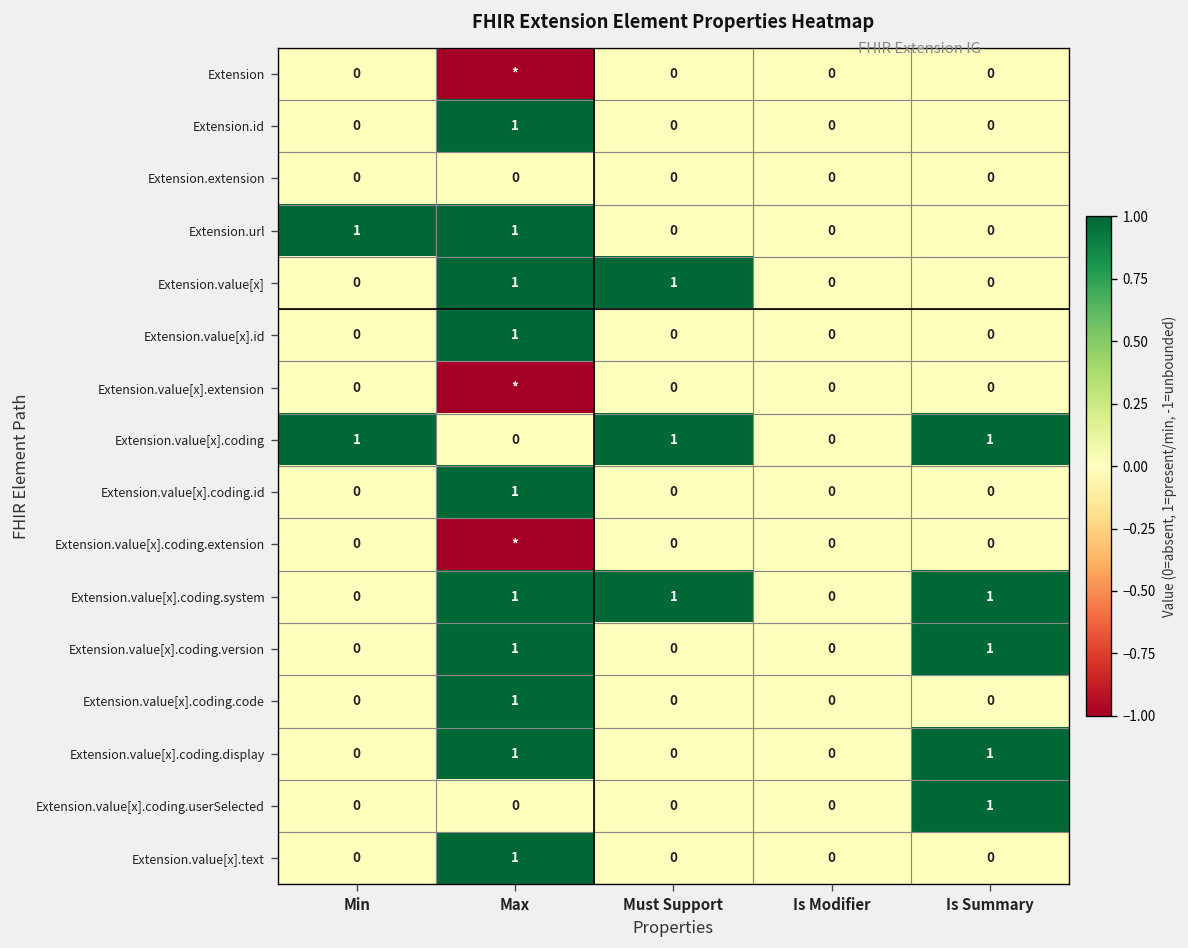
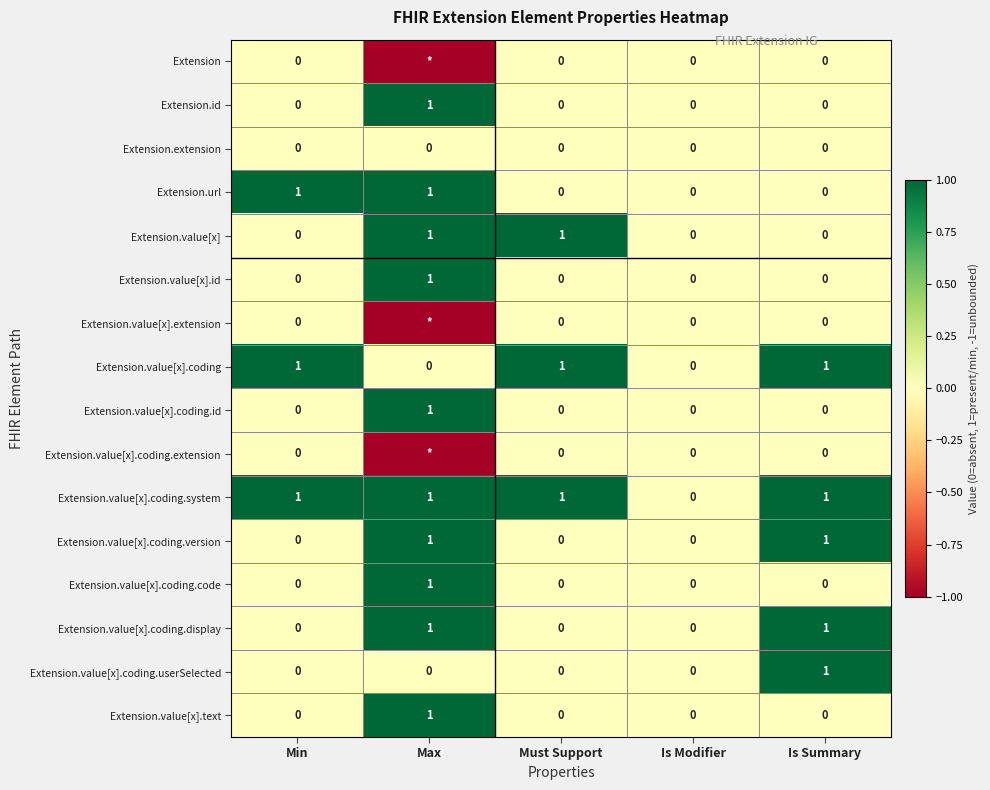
Extension.value[x].coding.system, Min: 0 -> 1
